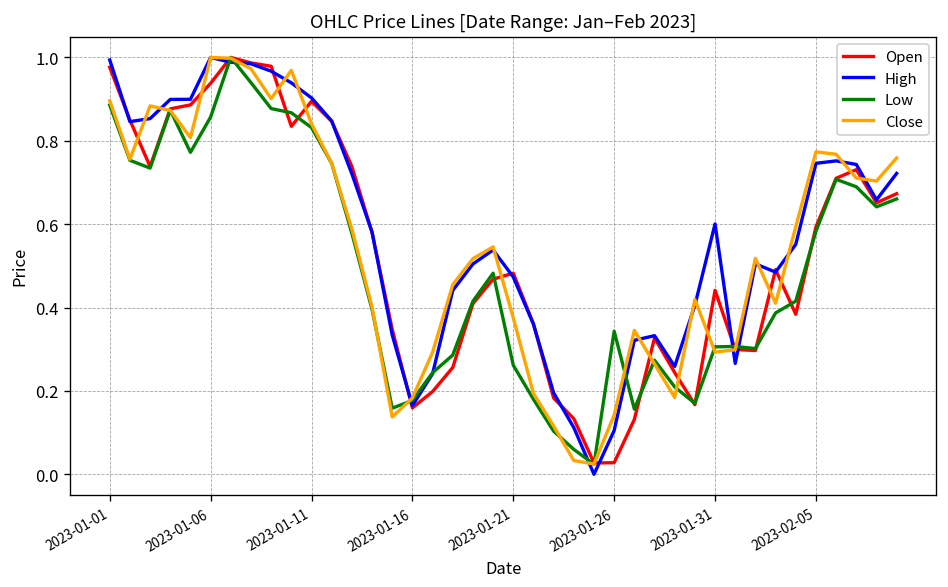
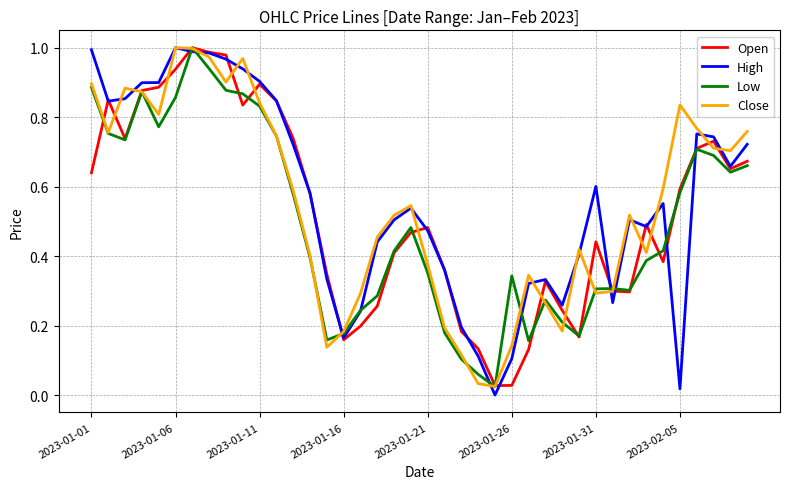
Open, 2023-01-01: 0.98 -> 0.64
Low, 2023-01-21: 0.26 -> 0.35
High, 2023-02-05: 0.75 -> 0.02
Close, 2023-02-05: 0.77 -> 0.84
